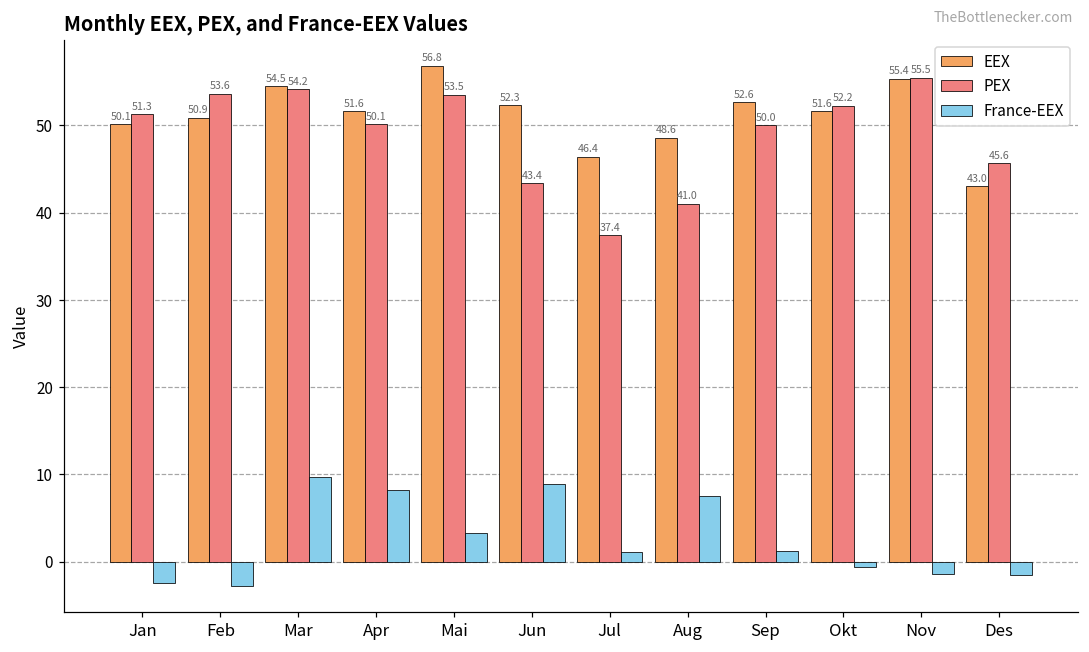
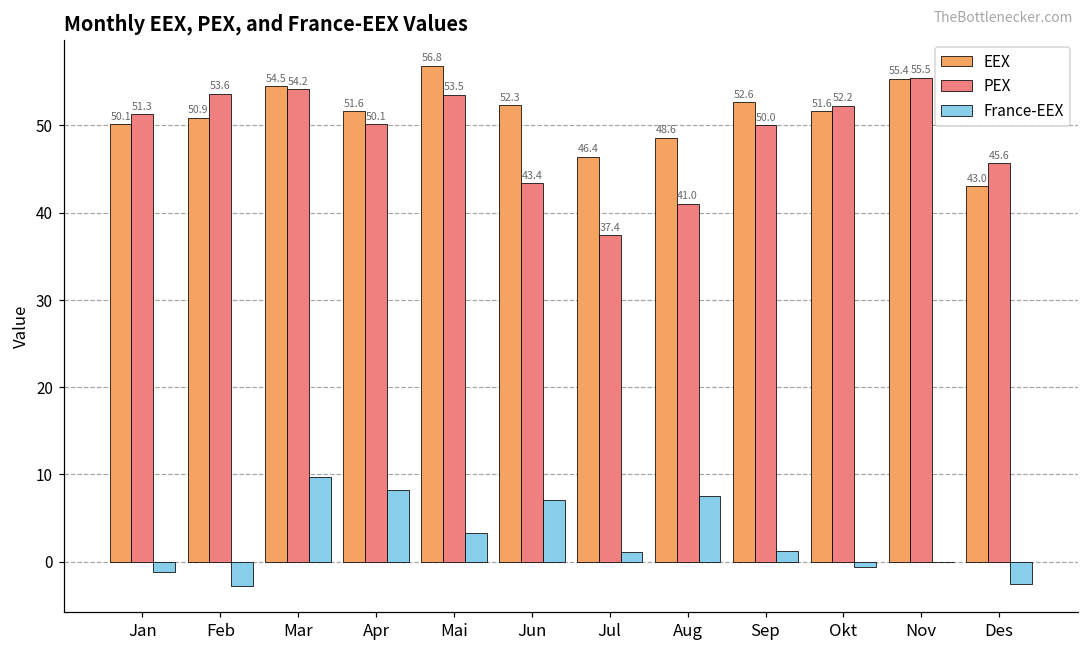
France-EEX, Jan: -2 -> -1
France-EEX, Jun: 9 -> 7
France-EEX, Nov: -1 -> 0
France-EEX, Des: -1 -> -3
